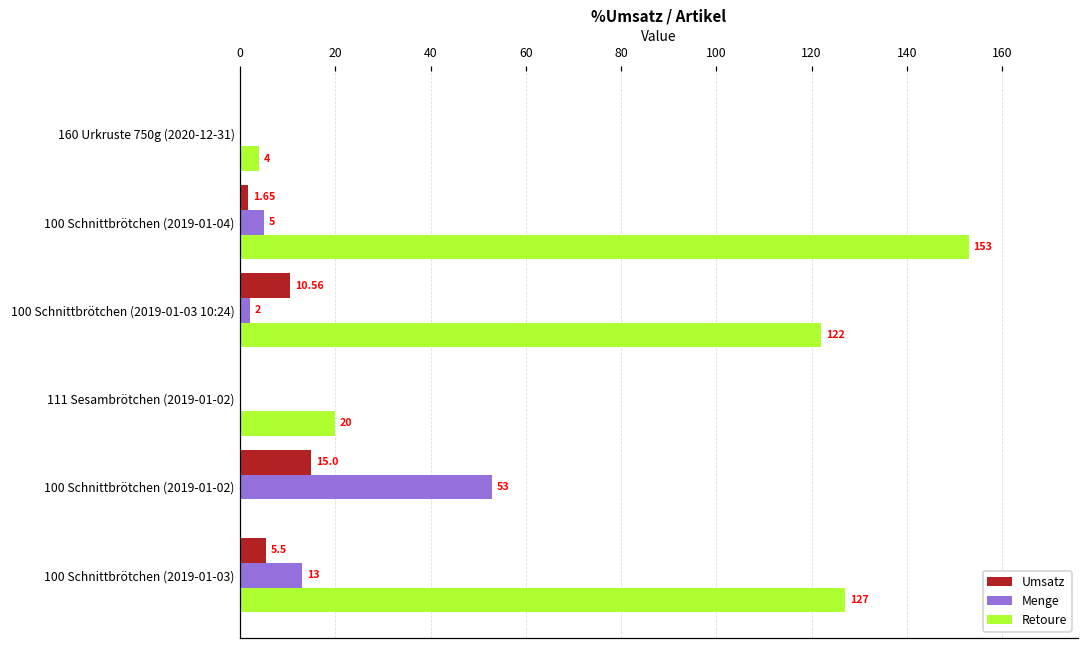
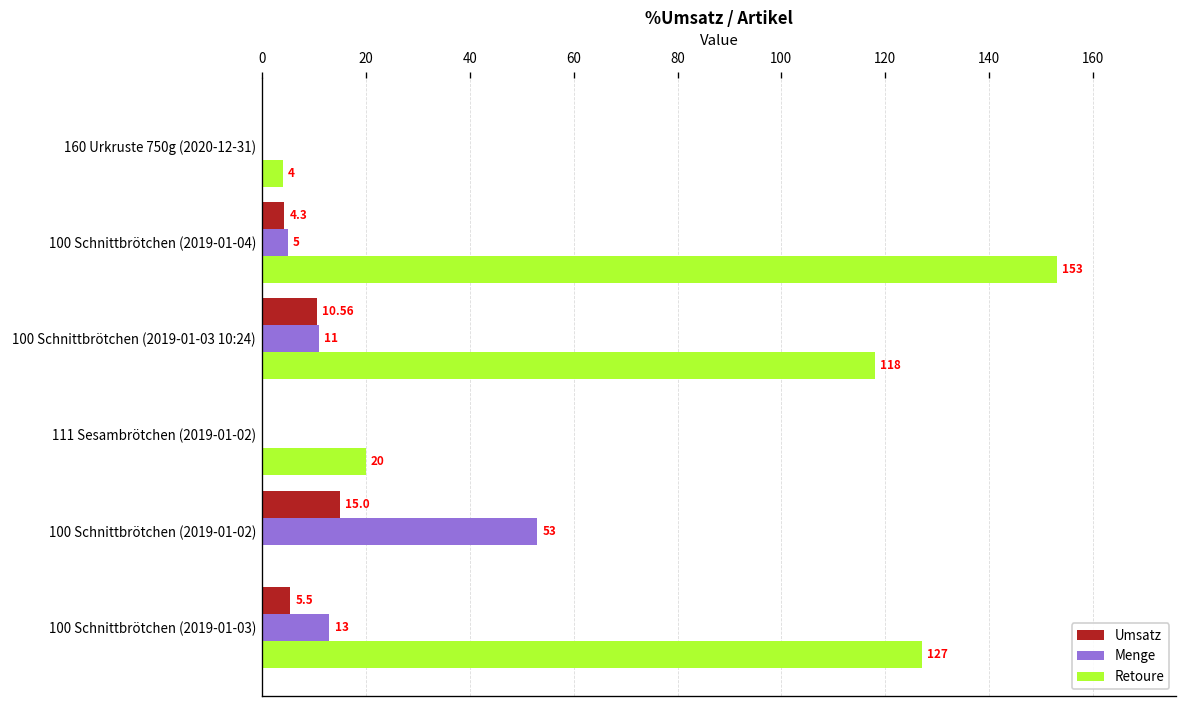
Umsatz, 100 Schnittbrötchen (2019-01-04): 1.65 -> 4.3
Menge, 100 Schnittbrötchen (2019-01-03 10:24): 2 -> 11
Retoure, 100 Schnittbrötchen (2019-01-03 10:24): 122 -> 118
